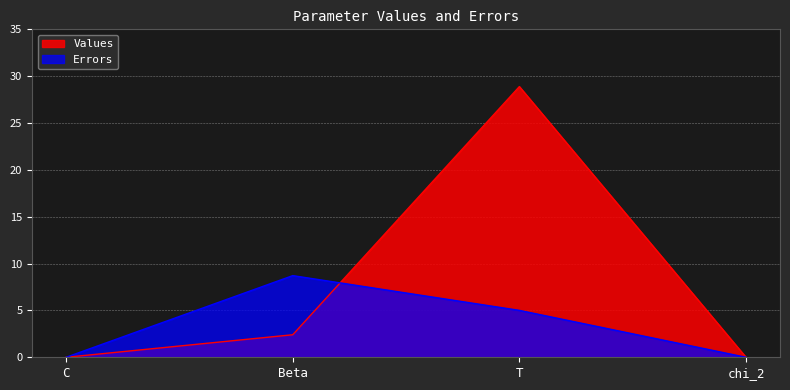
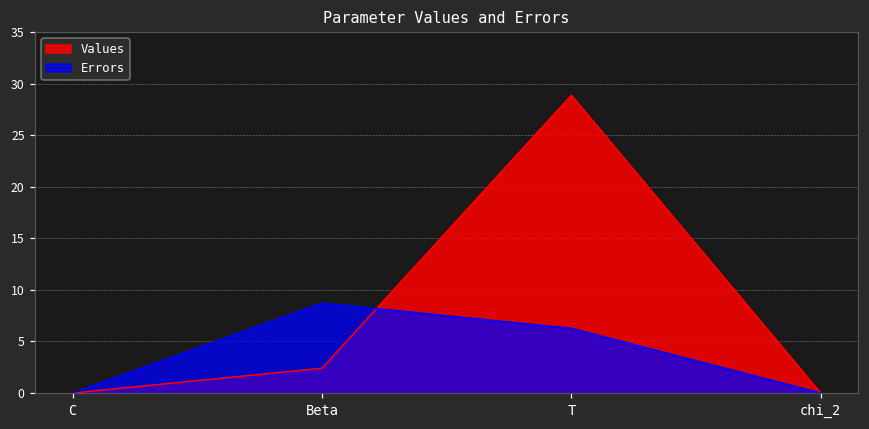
Errors, T: 5 -> 6
